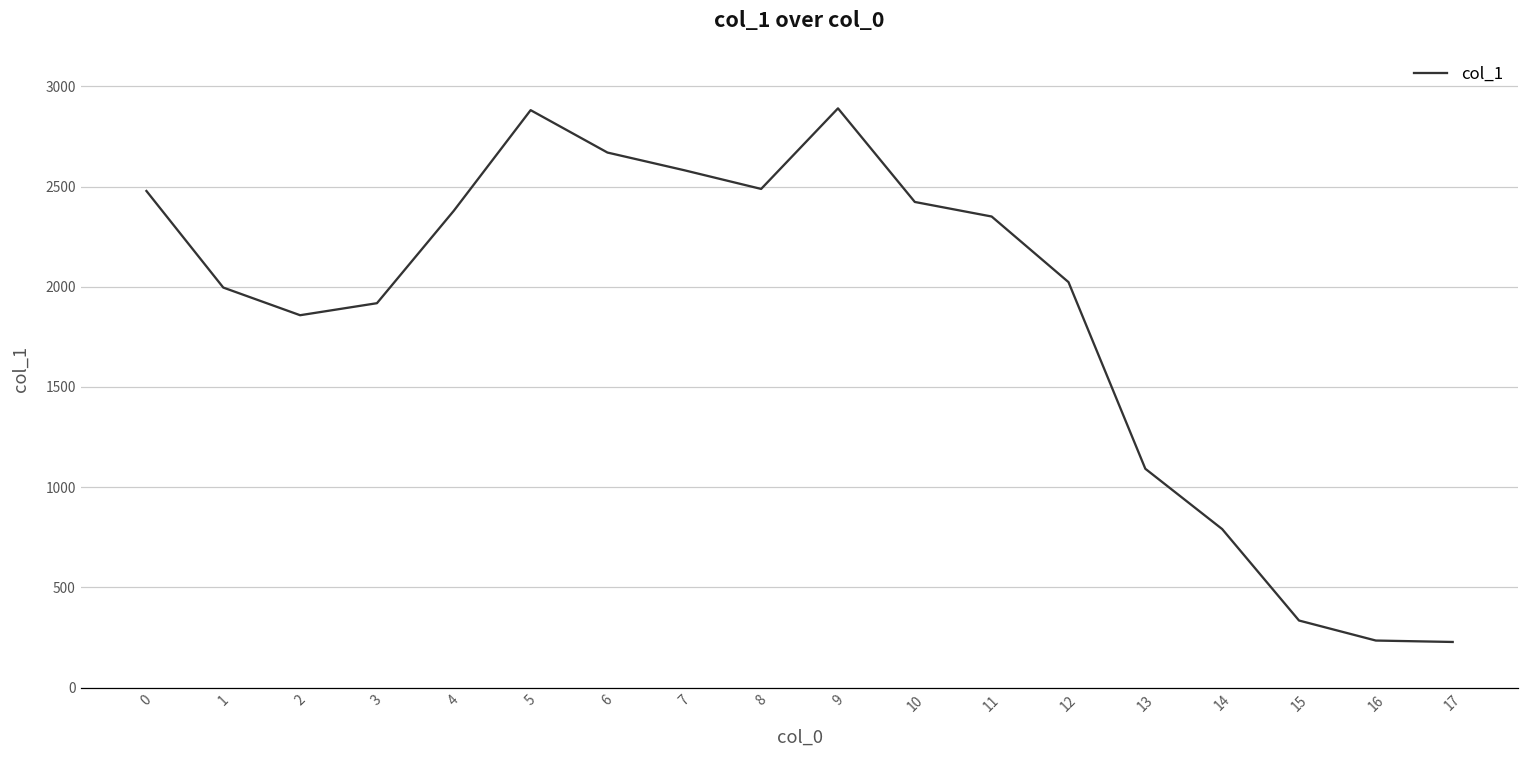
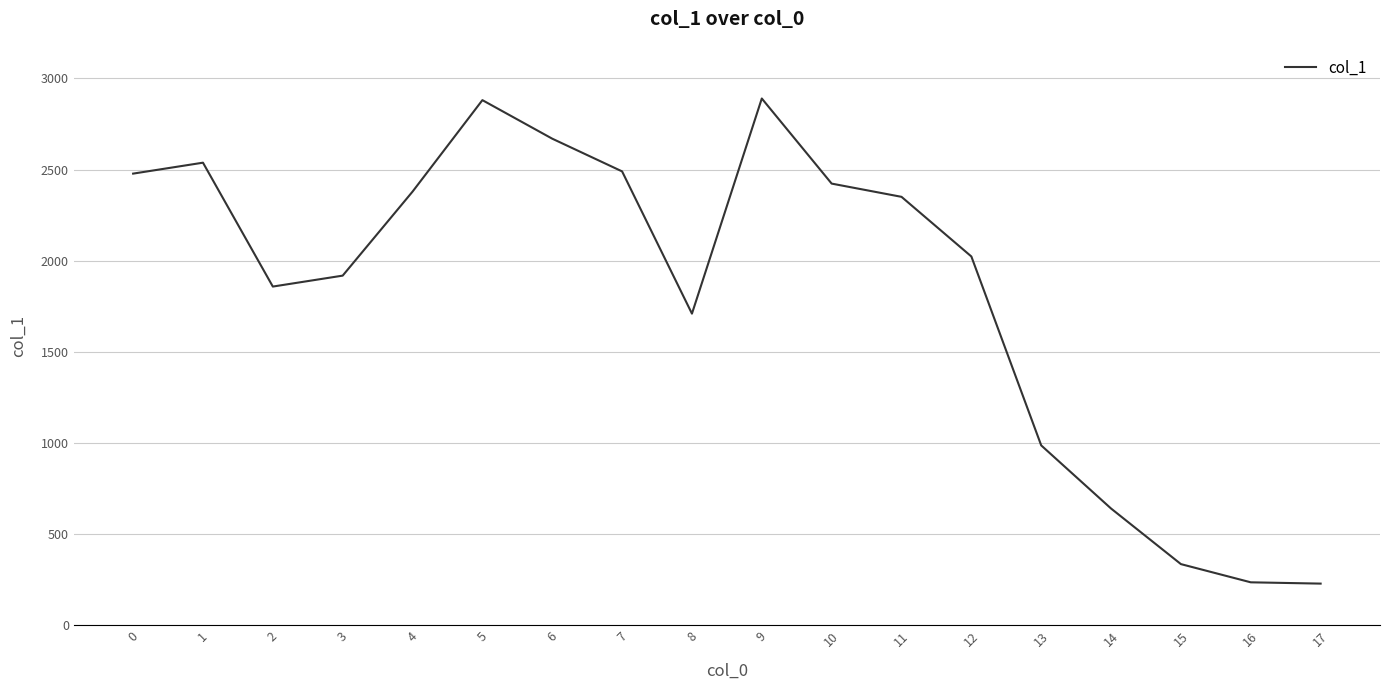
1: 2000 -> 2540
7: 2580 -> 2490
8: 2490 -> 1710
13: 1090 -> 990
14: 790 -> 640
